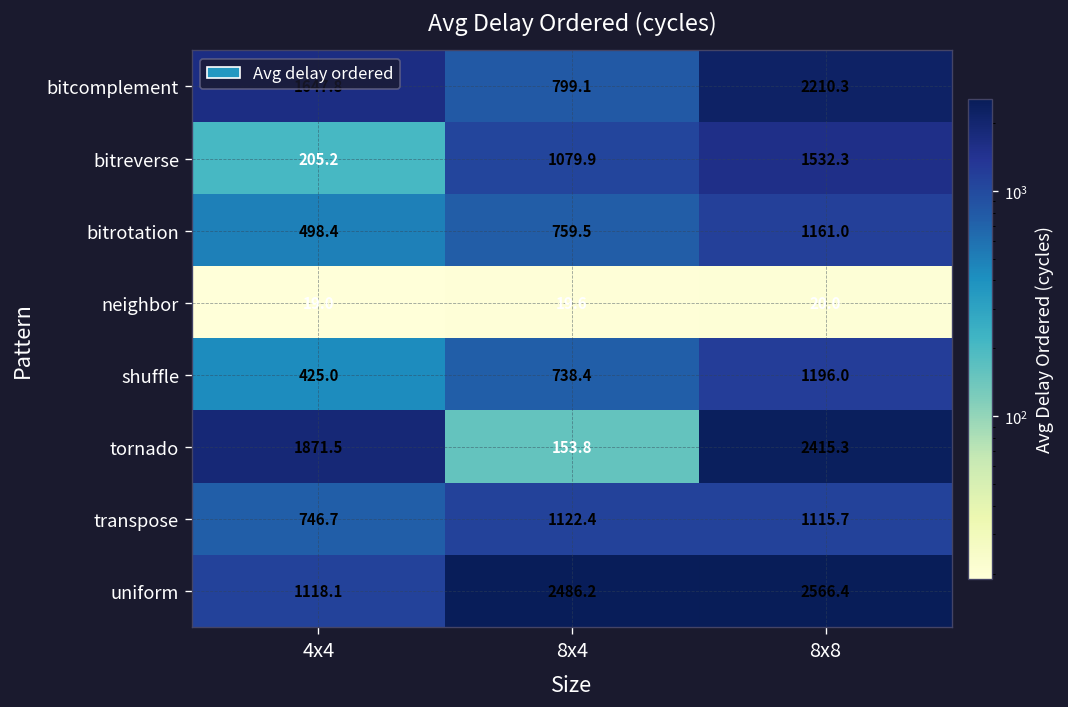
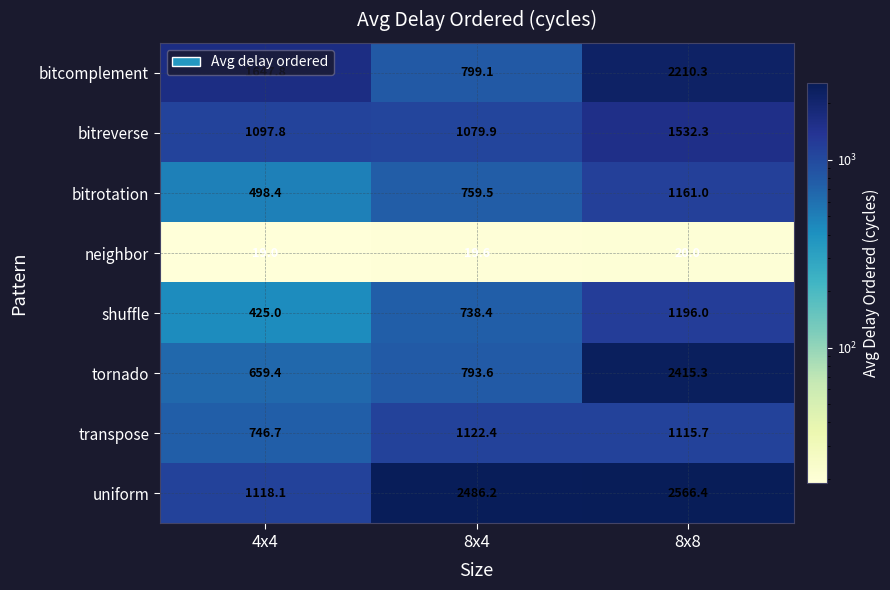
bitreverse, 4x4: 205.2 -> 1097.8
tornado, 4x4: 1871.5 -> 659.4
tornado, 8x4: 153.8 -> 793.6
